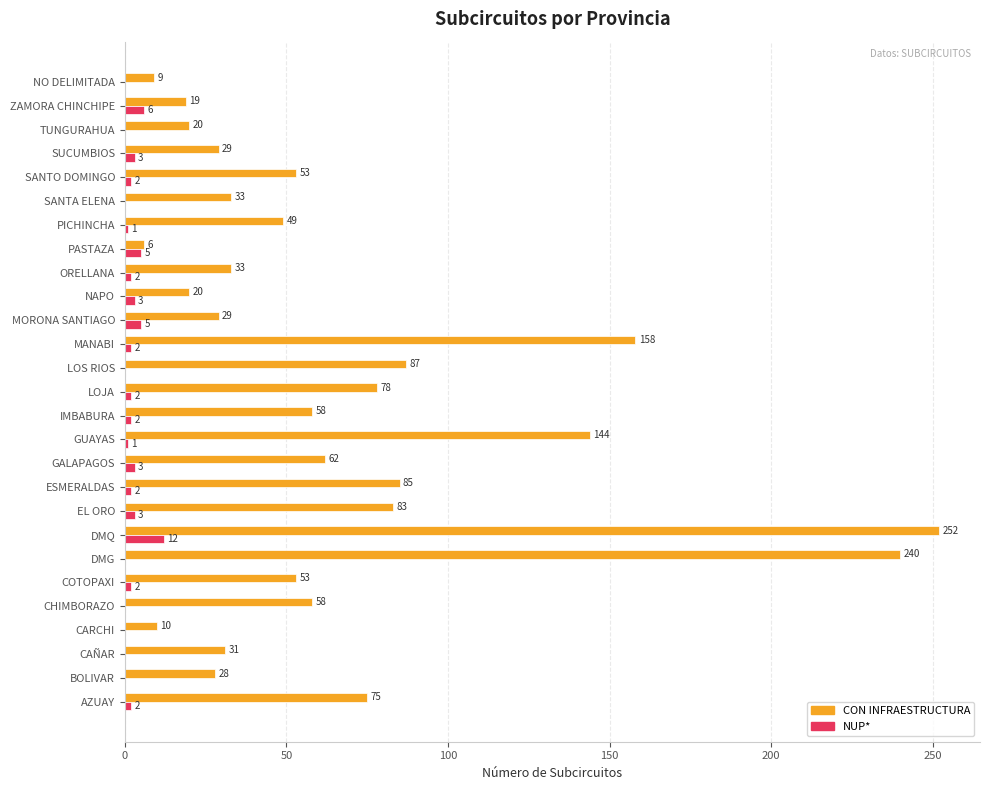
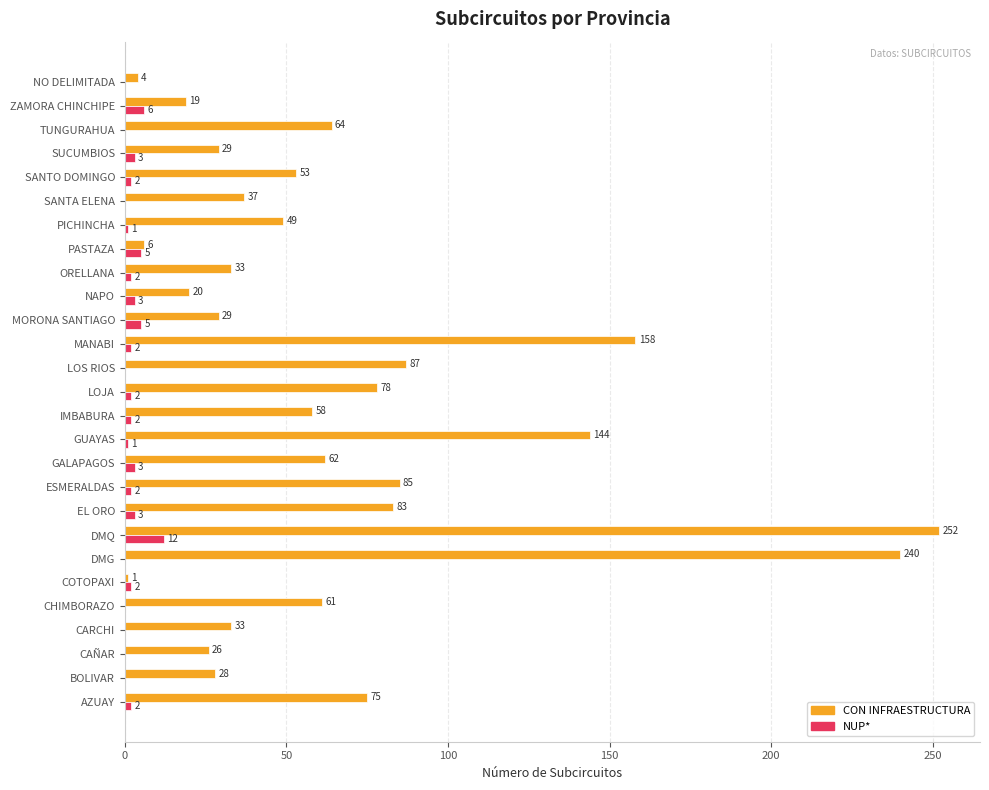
CON INFRAESTRUCTURA, NO DELIMITADA: 9 -> 4
CON INFRAESTRUCTURA, TUNGURAHUA: 20 -> 64
CON INFRAESTRUCTURA, SANTA ELENA: 33 -> 37
CON INFRAESTRUCTURA, COTOPAXI: 53 -> 1
CON INFRAESTRUCTURA, CHIMBORAZO: 58 -> 61
CON INFRAESTRUCTURA, CARCHI: 10 -> 33
CON INFRAESTRUCTURA, CAÑAR: 31 -> 26
